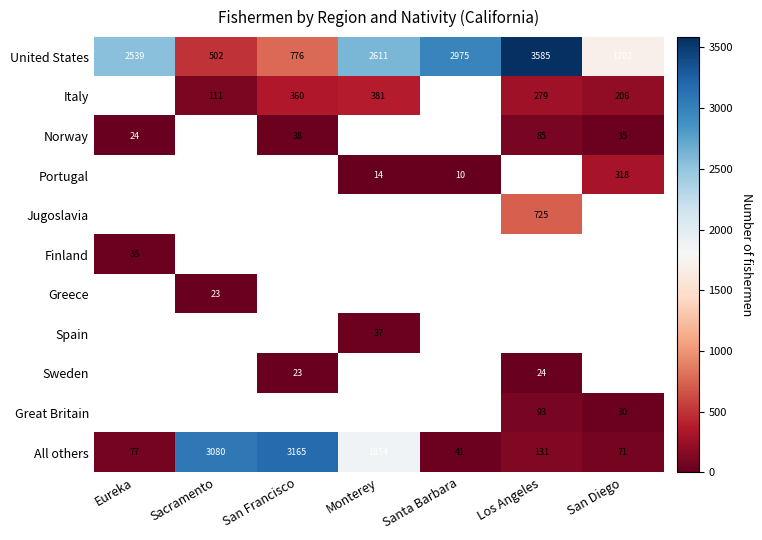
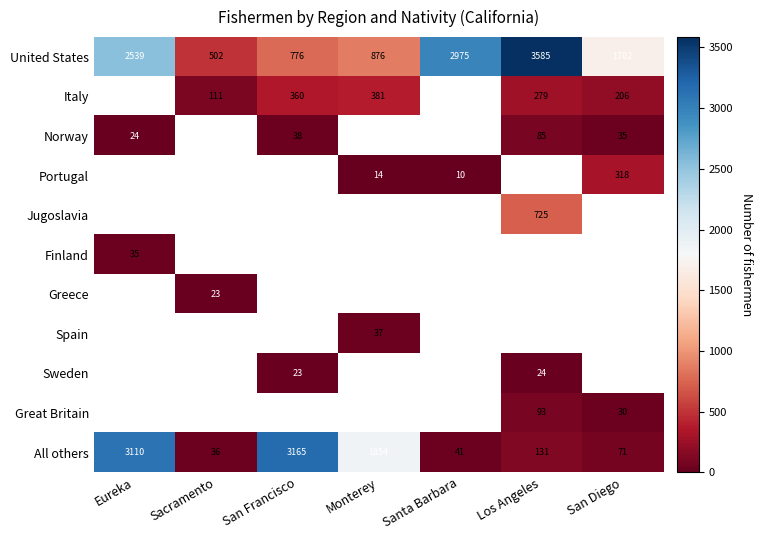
United States, Monterey: 2611 -> 876
All others, Eureka: 77 -> 3110
All others, Sacramento: 3080 -> 36
